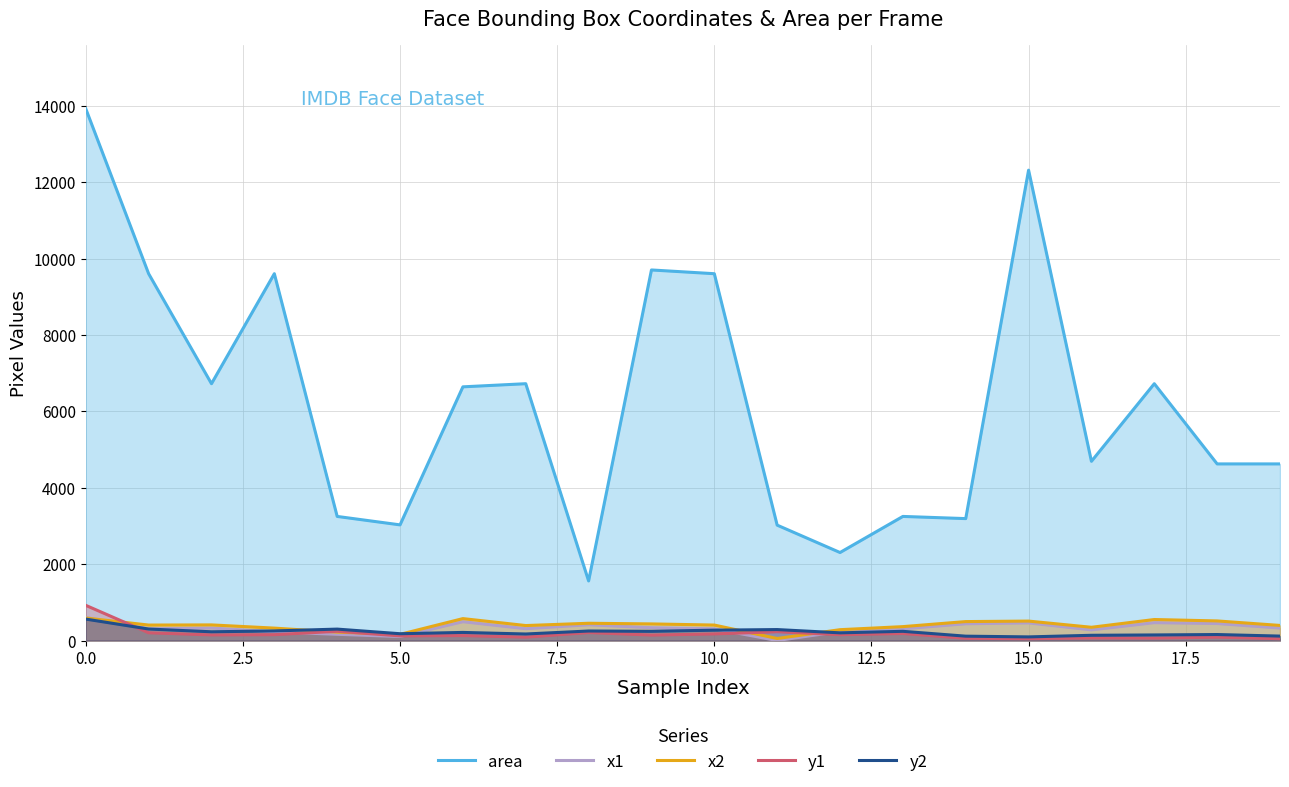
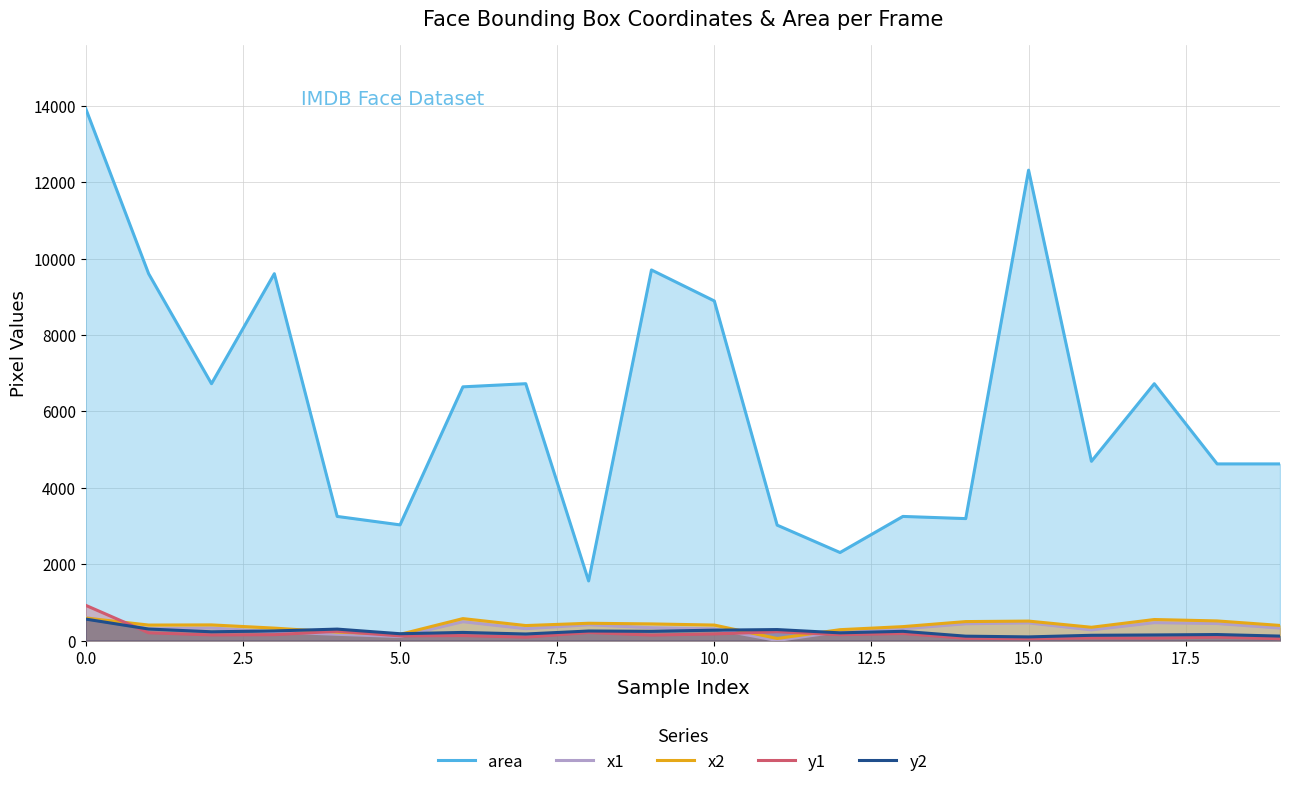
area, 10.0: 9600 -> 8900
